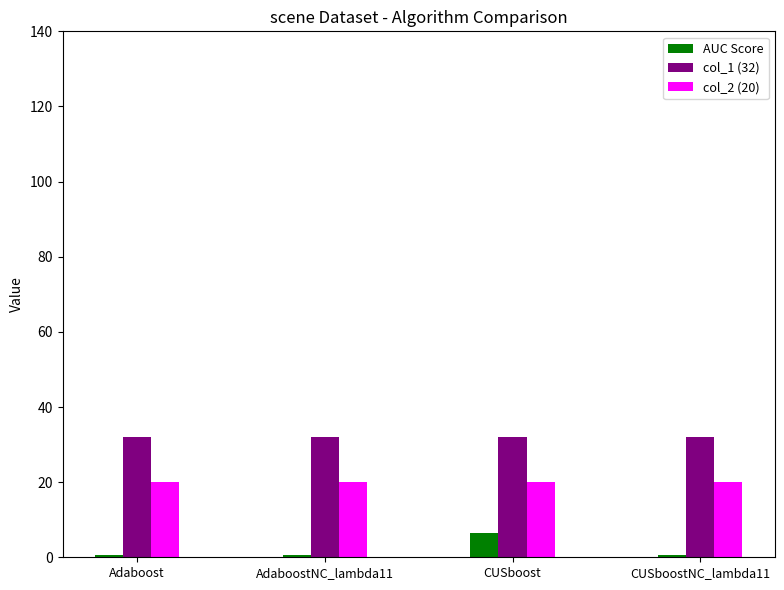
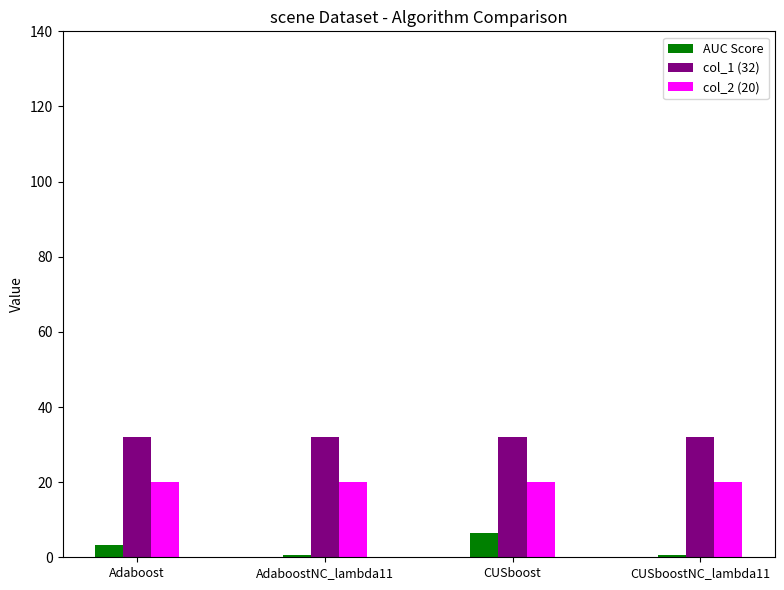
AUC Score, Adaboost: 1 -> 3
